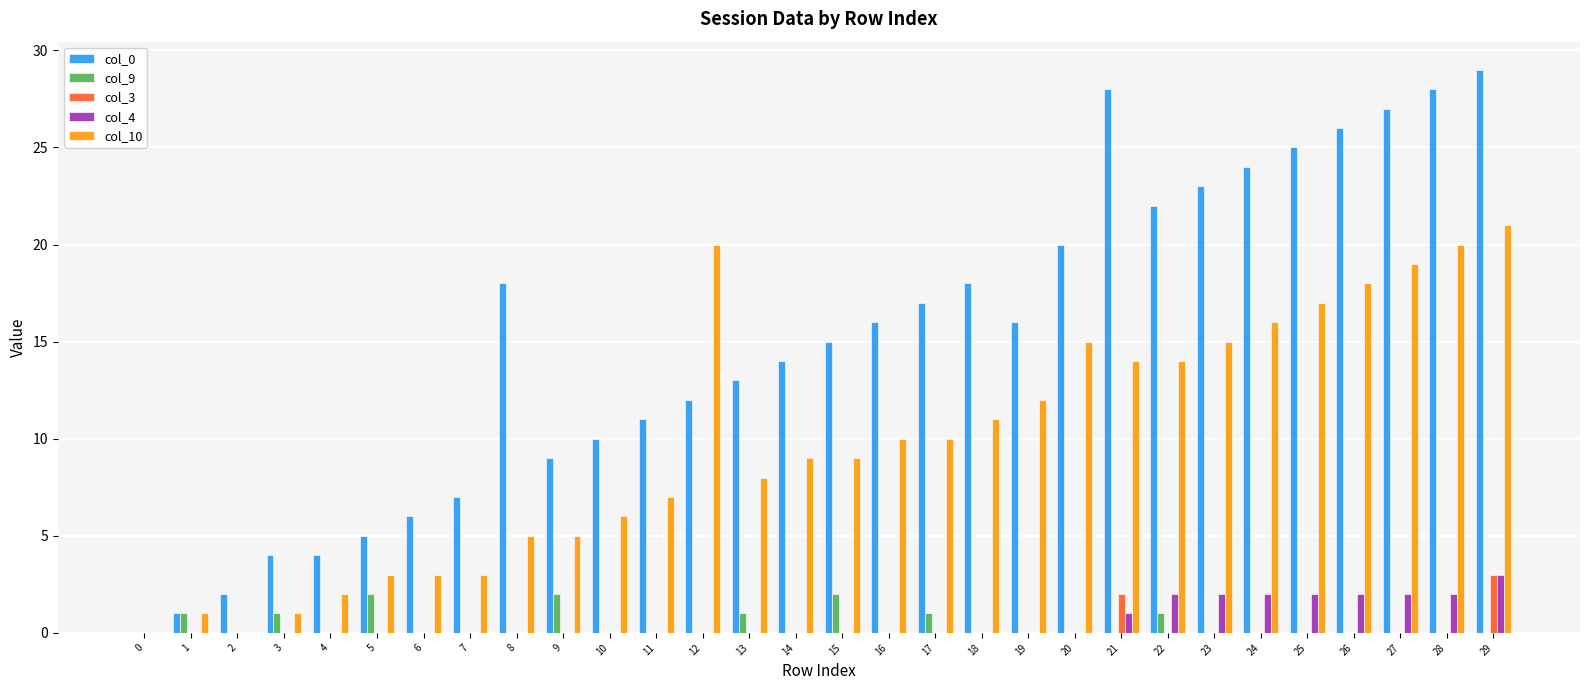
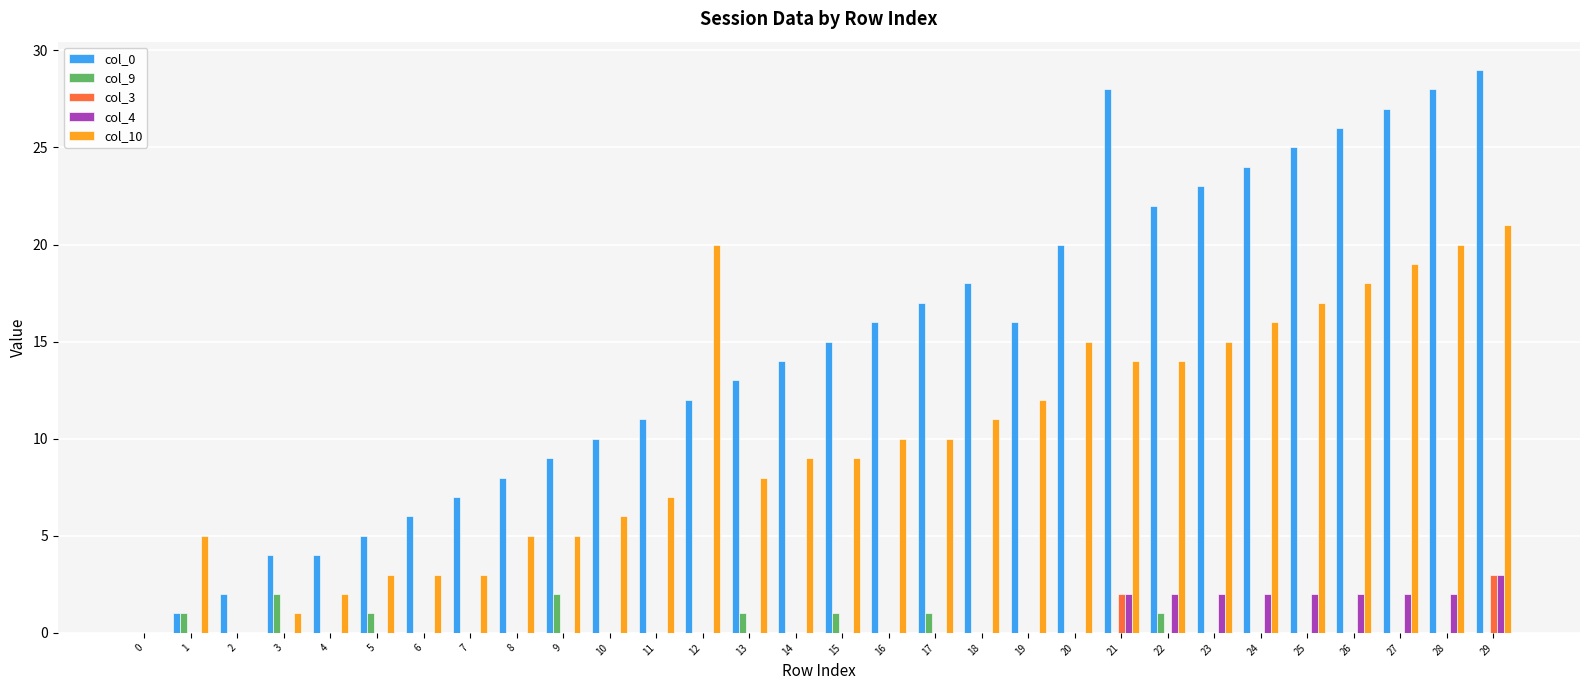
col_10, 1: 1 -> 5
col_9, 3: 1 -> 2
col_9, 5: 2 -> 1
col_0, 8: 18 -> 8
col_9, 15: 2 -> 1
col_4, 21: 1 -> 2
